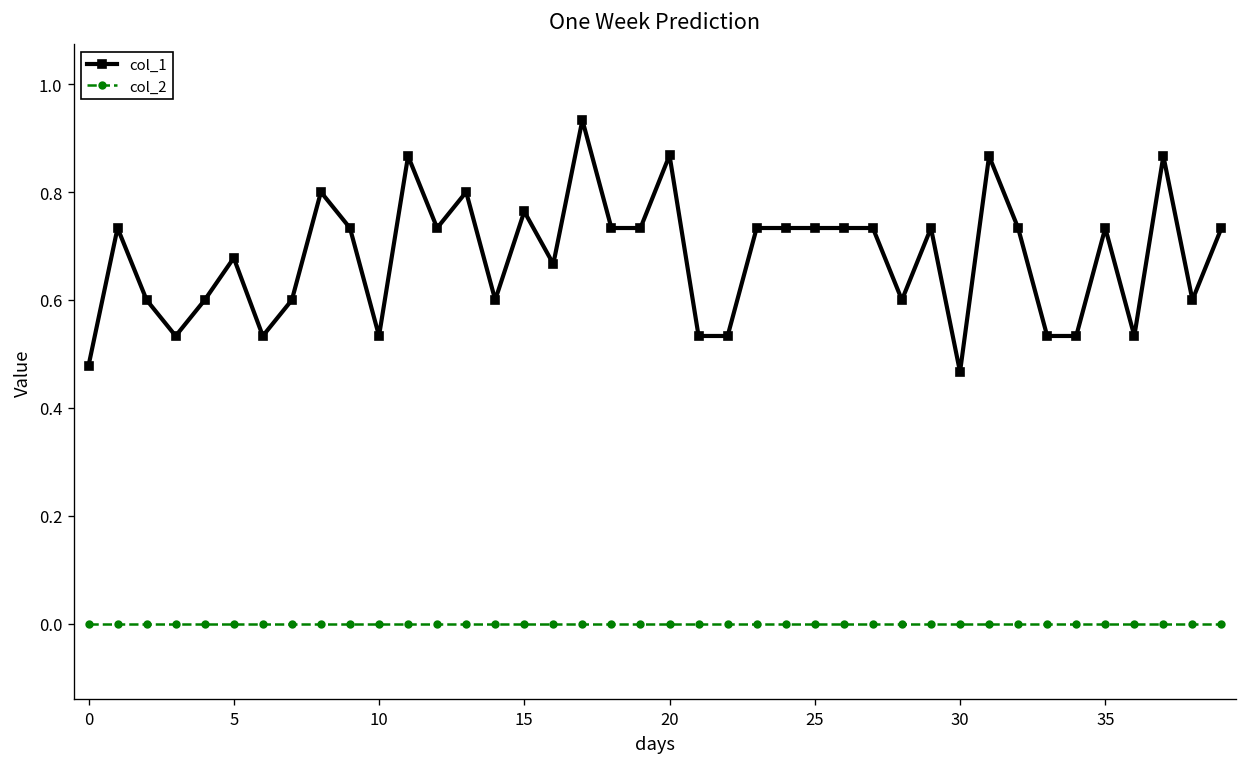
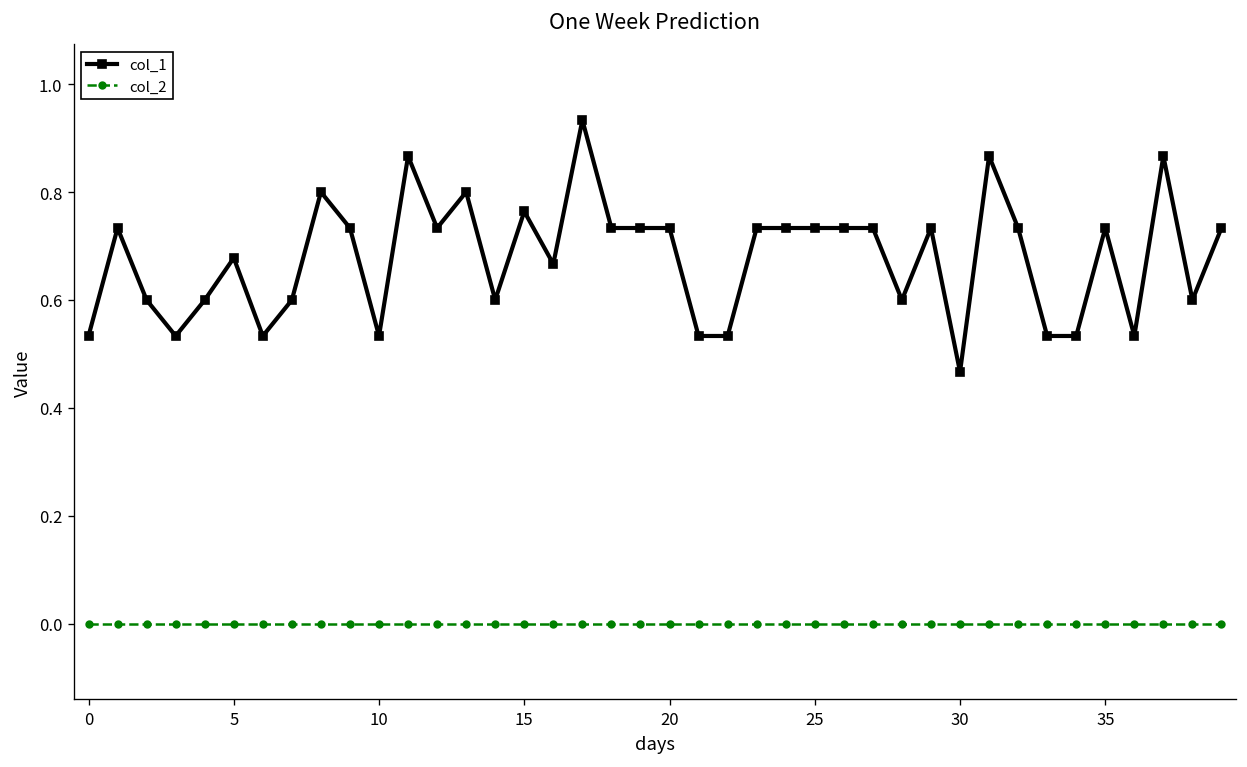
col_1, 0: 0.48 -> 0.53
col_1, 20: 0.87 -> 0.73
